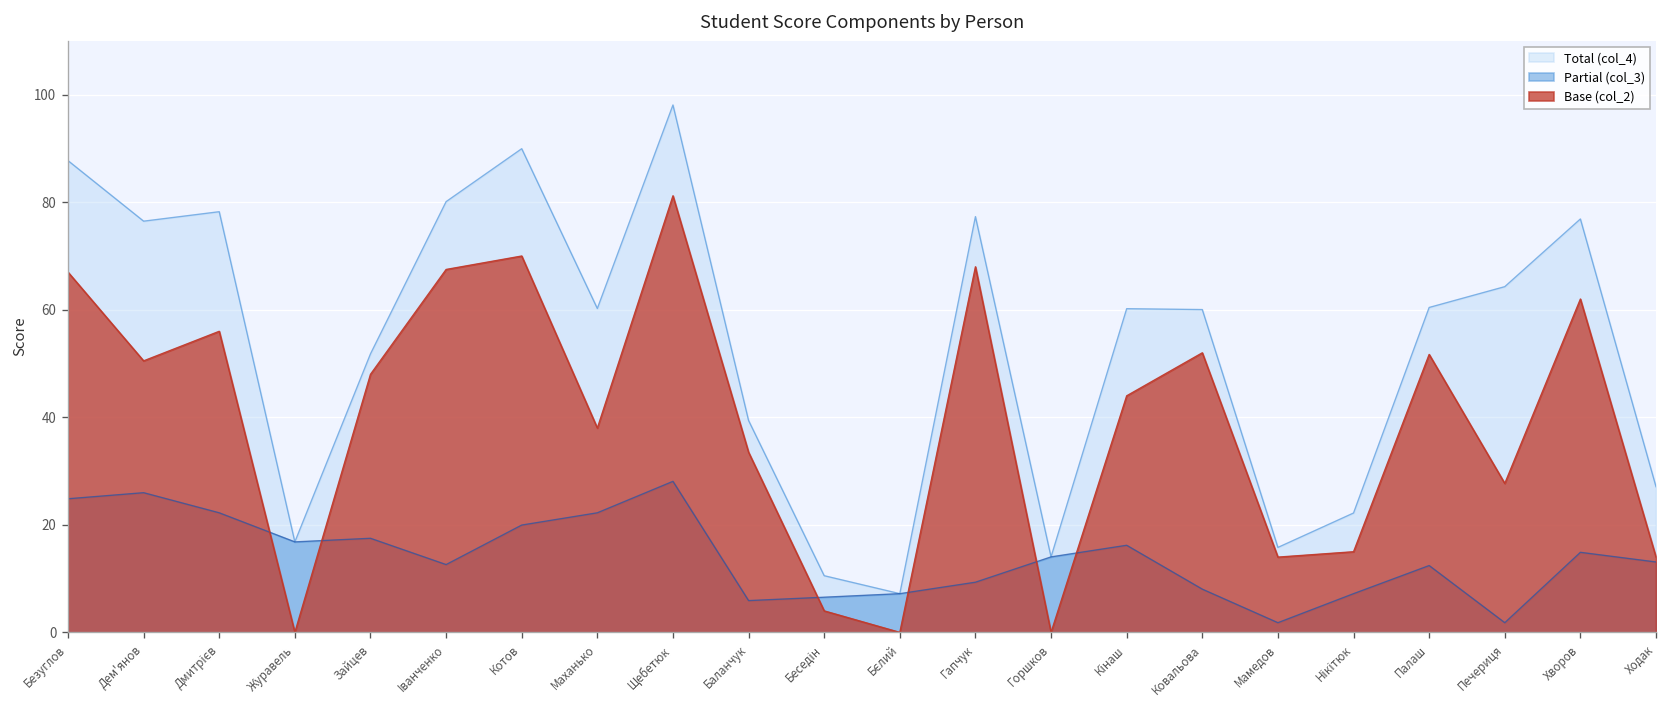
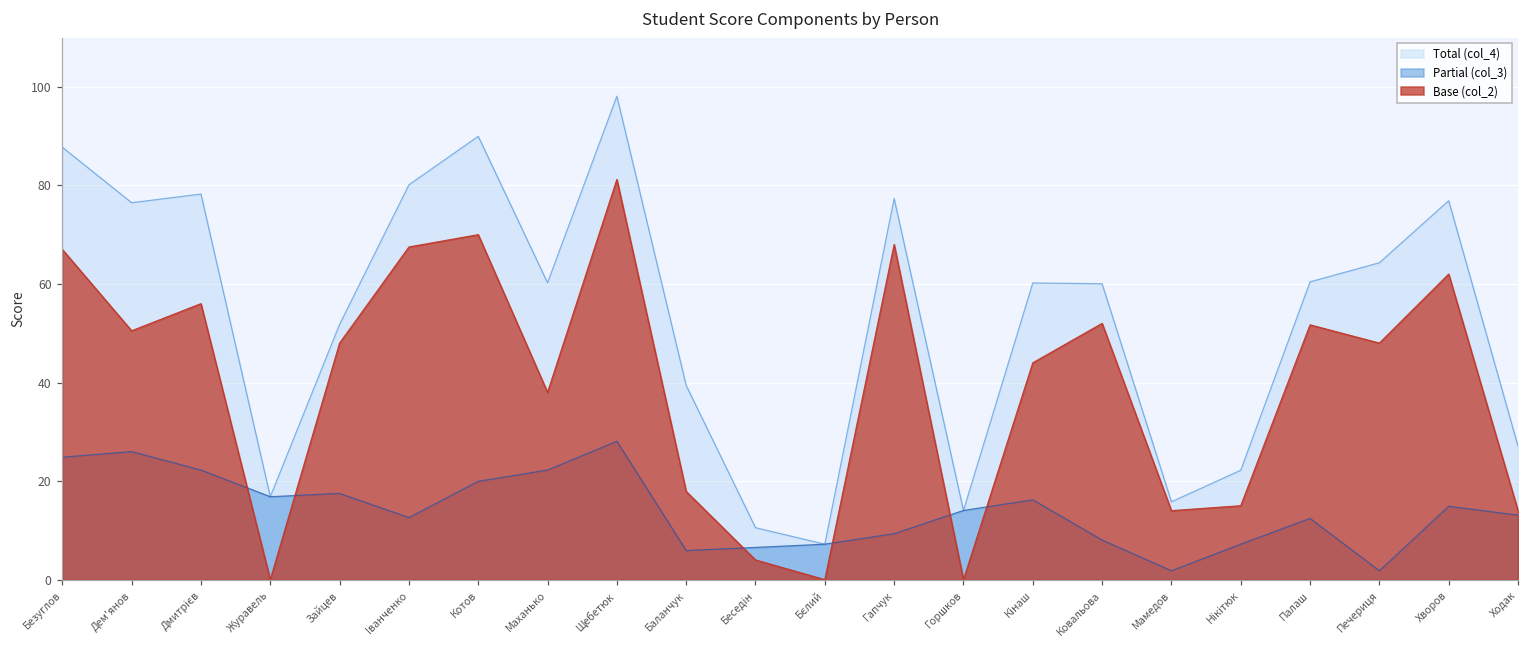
Base (col_2), Баланчук: 34 -> 18
Base (col_2), Печериця: 28 -> 48
